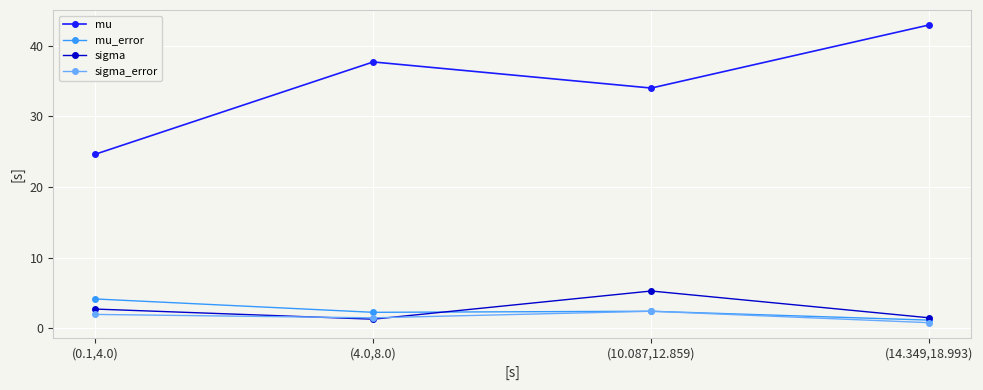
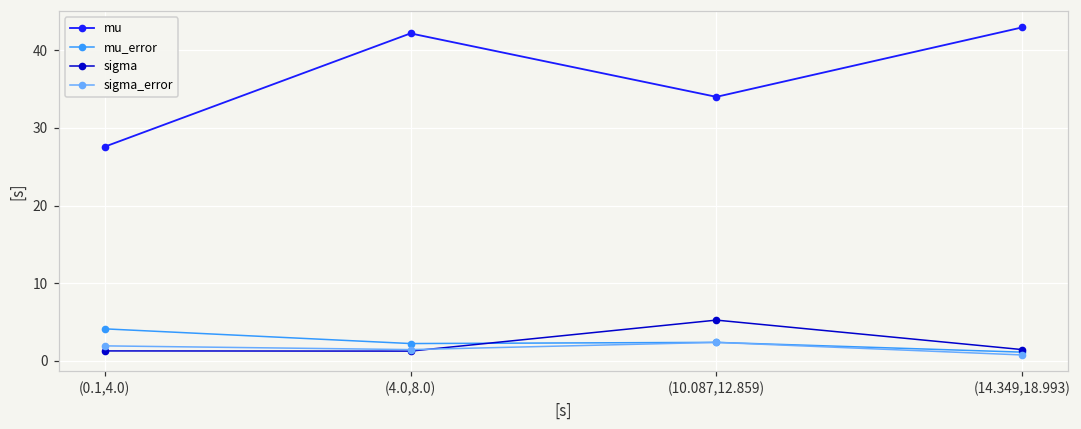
mu, (0.1,4.0): 25 -> 28
sigma, (0.1,4.0): 3 -> 1
mu, (4.0,8.0): 38 -> 42
